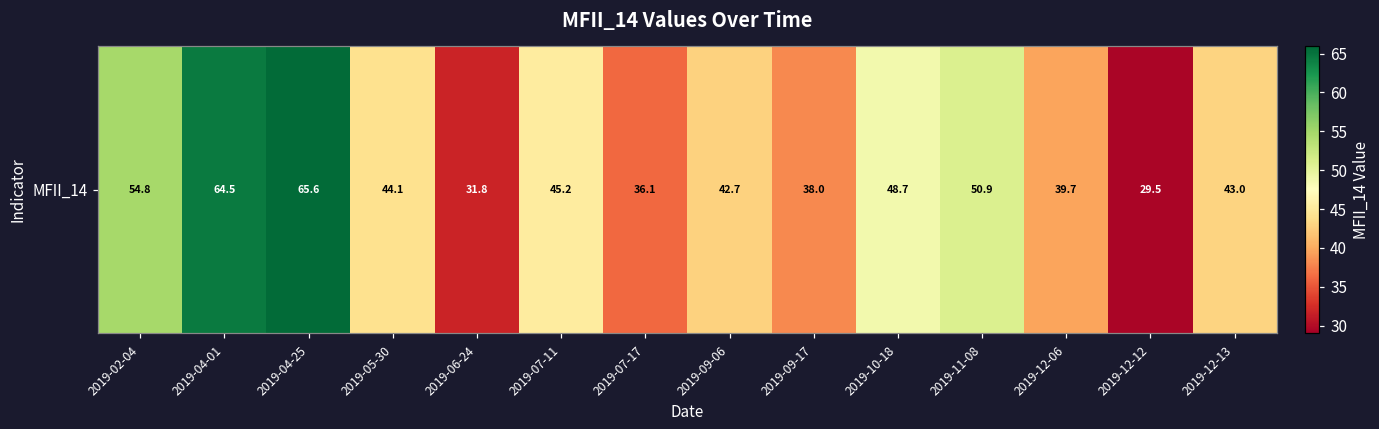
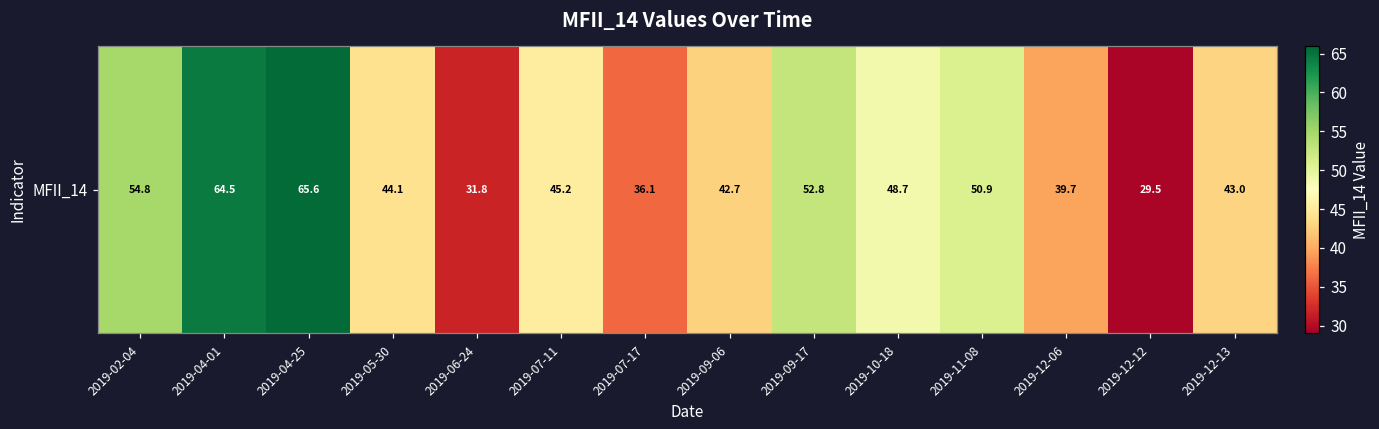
MFII_14, 2019-09-17: 38.0 -> 52.8
